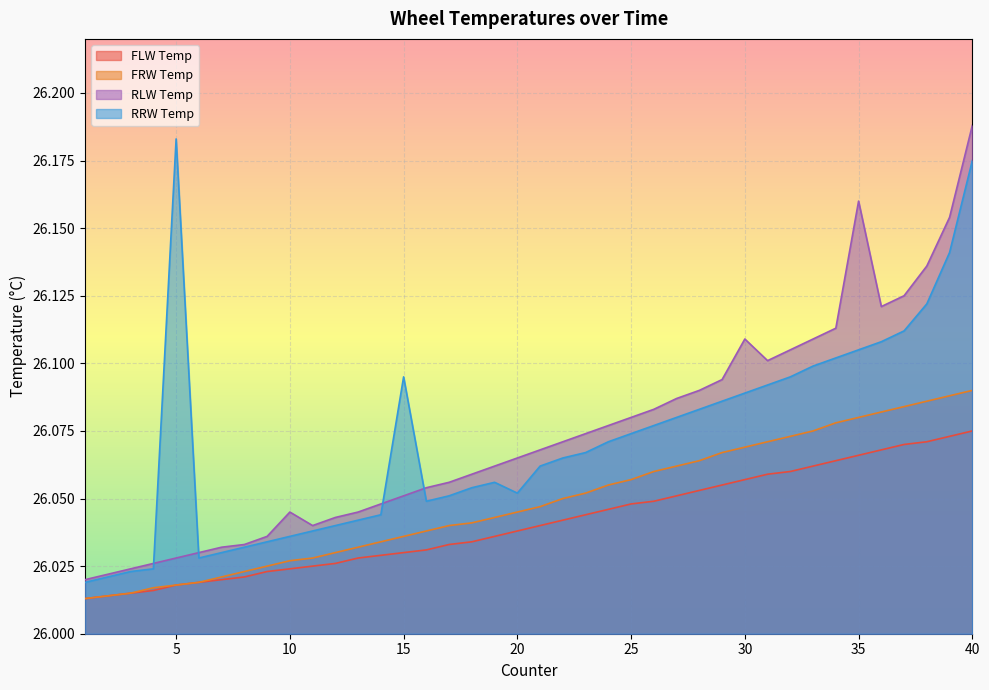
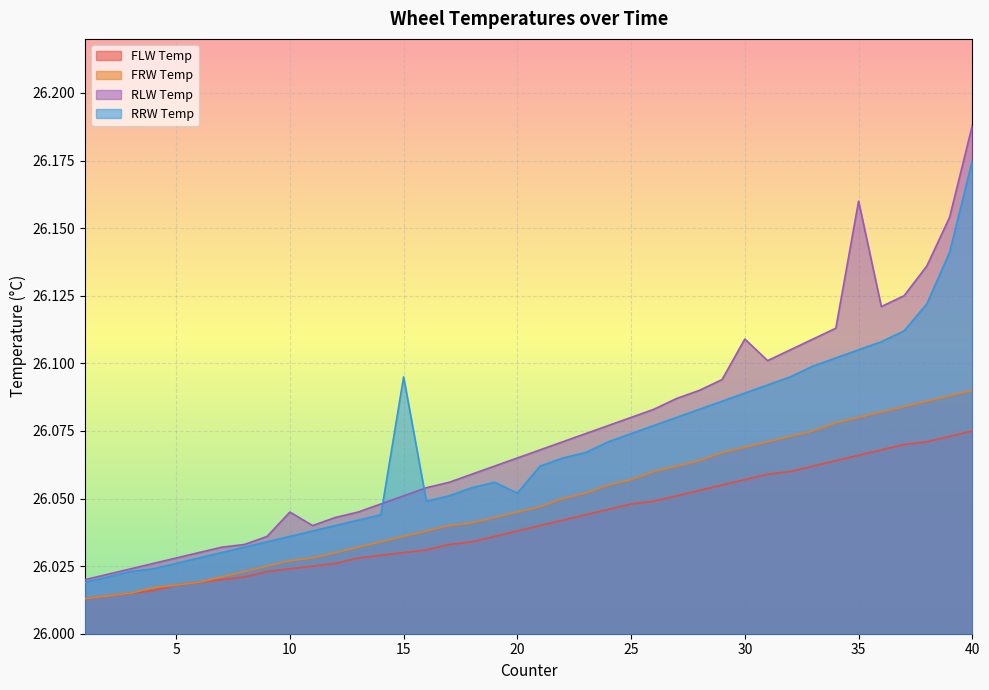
RRW Temp, 5: 26.183 -> 26.026
